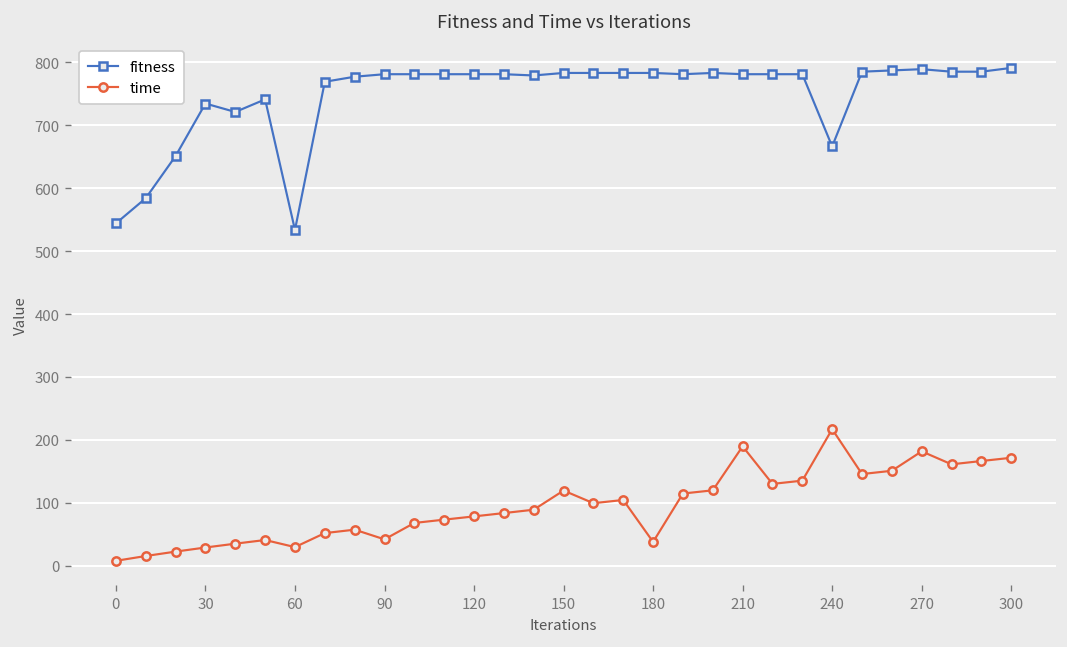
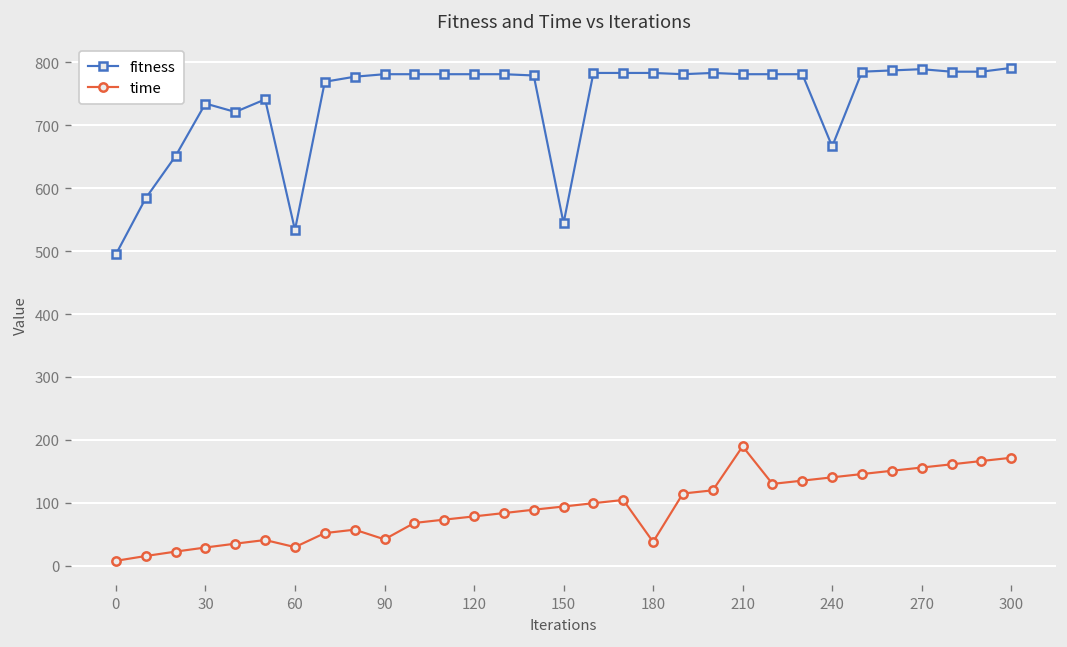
fitness, 0: 540 -> 490
fitness, 150: 780 -> 540
time, 150: 120 -> 90
time, 240: 220 -> 140
time, 270: 180 -> 160
